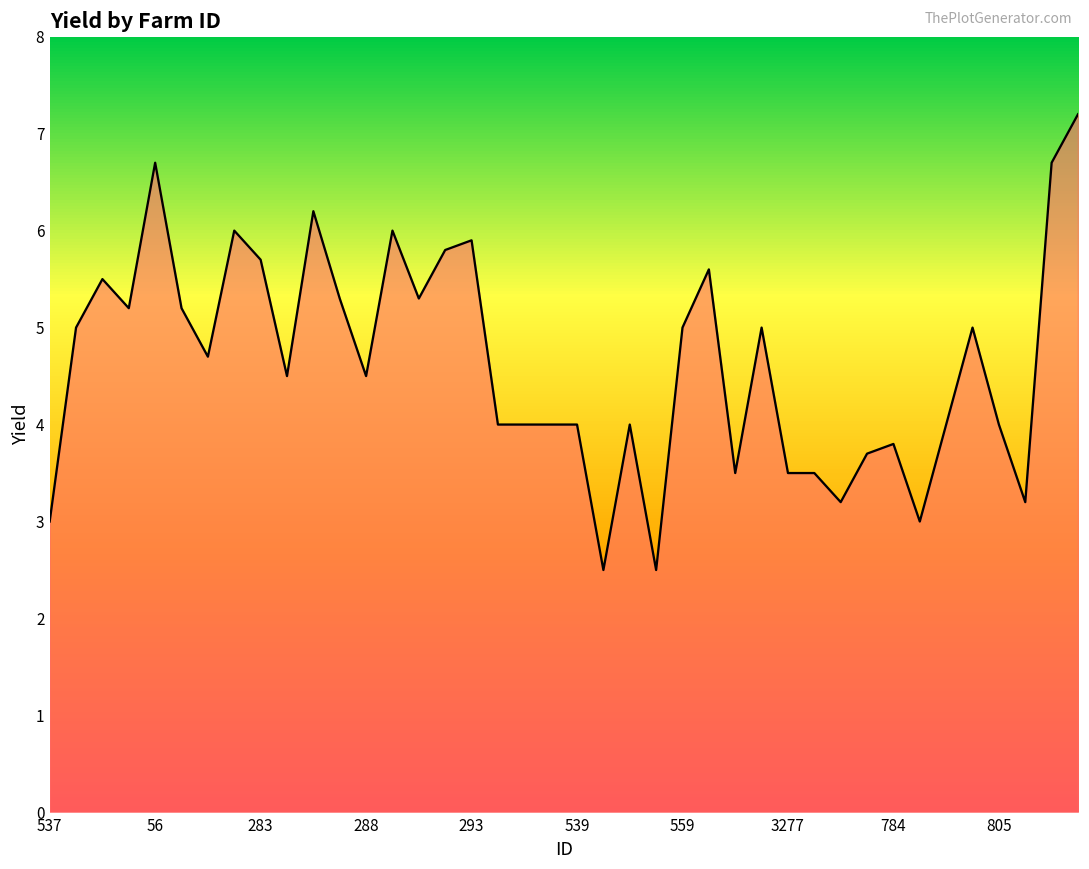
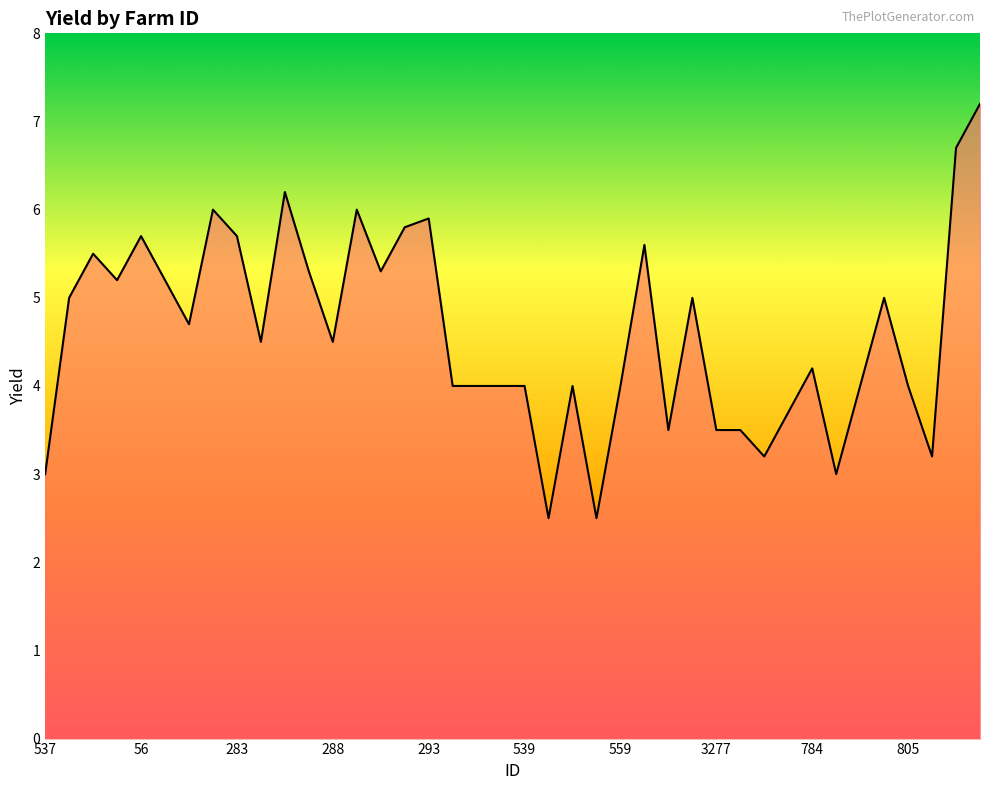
56: 6.7 -> 5.7
559: 5 -> 4
784: 3.8 -> 4.2
